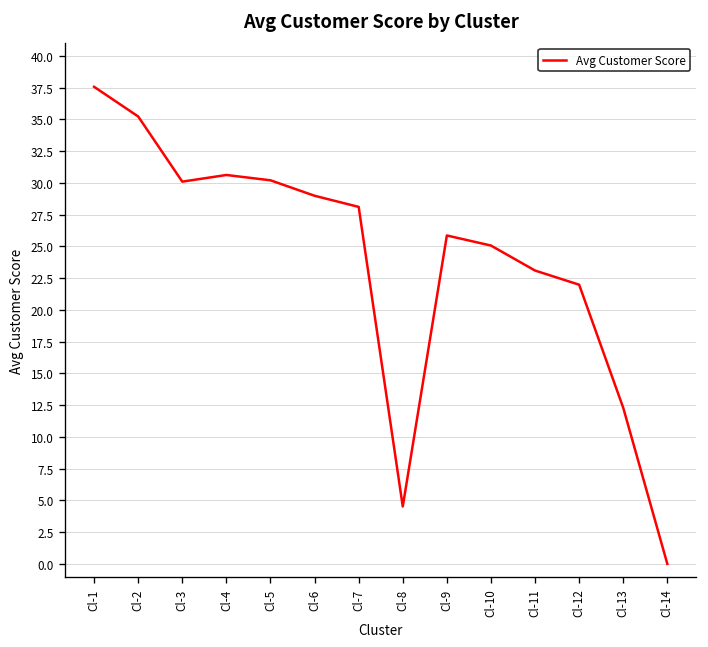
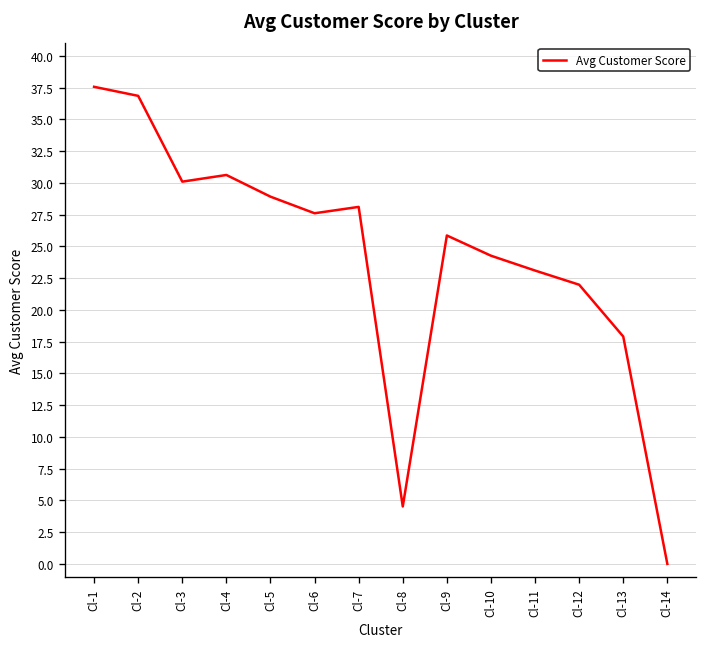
Cl-2: 35.2 -> 36.9
Cl-5: 30.2 -> 28.9
Cl-6: 29.0 -> 27.6
Cl-10: 25.1 -> 24.3
Cl-13: 12.3 -> 17.9
